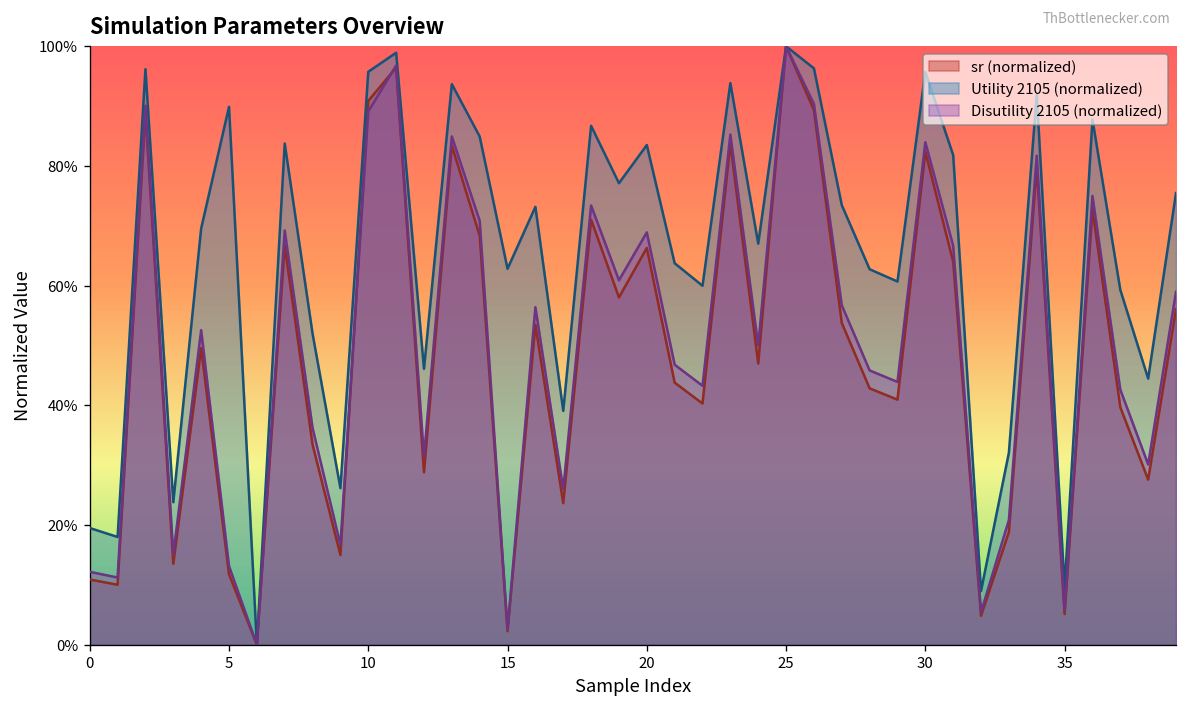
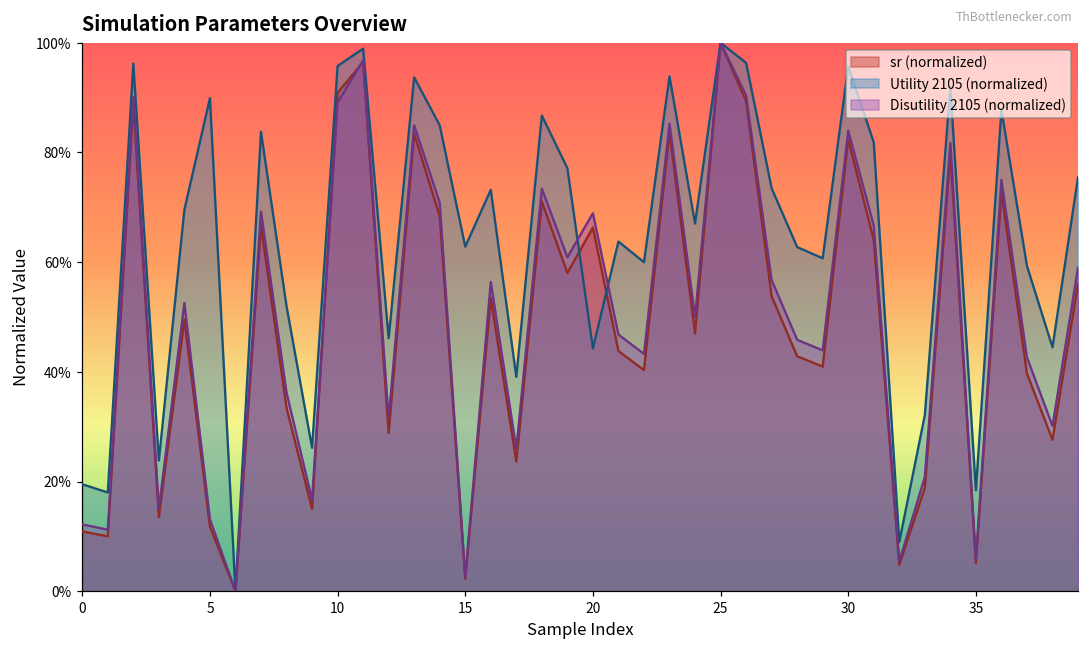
Utility 2105 (normalized), 20: 84% -> 44%
Utility 2105 (normalized), 35: 9% -> 18%
